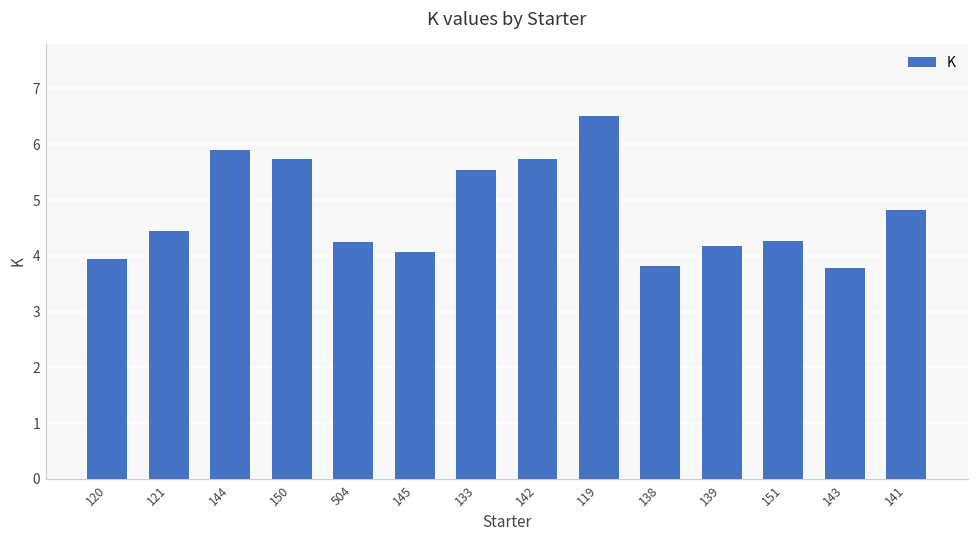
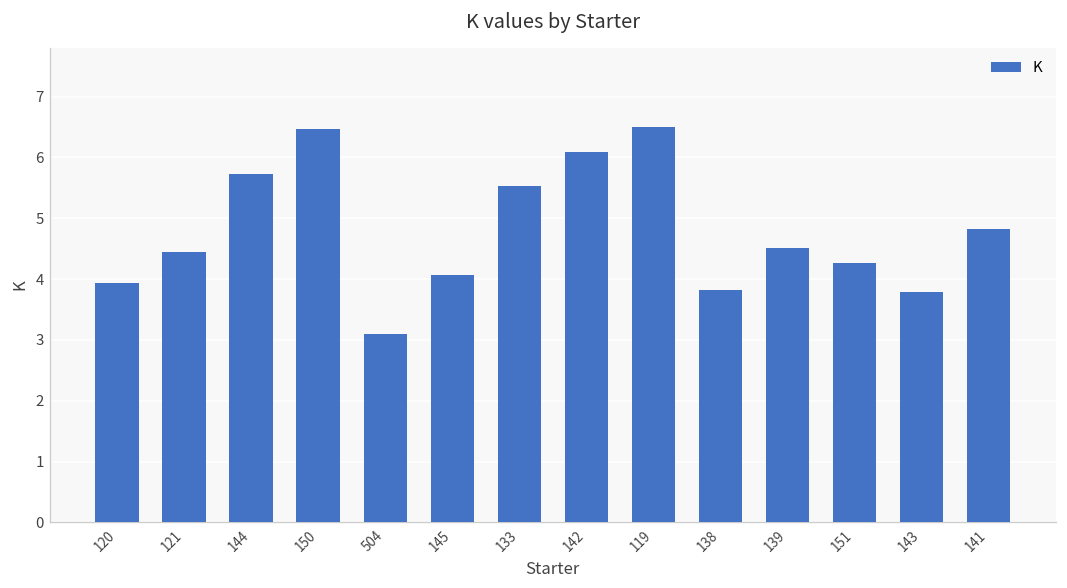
144: 5.9 -> 5.7
150: 5.7 -> 6.5
504: 4.3 -> 3.1
142: 5.7 -> 6.1
139: 4.2 -> 4.5
